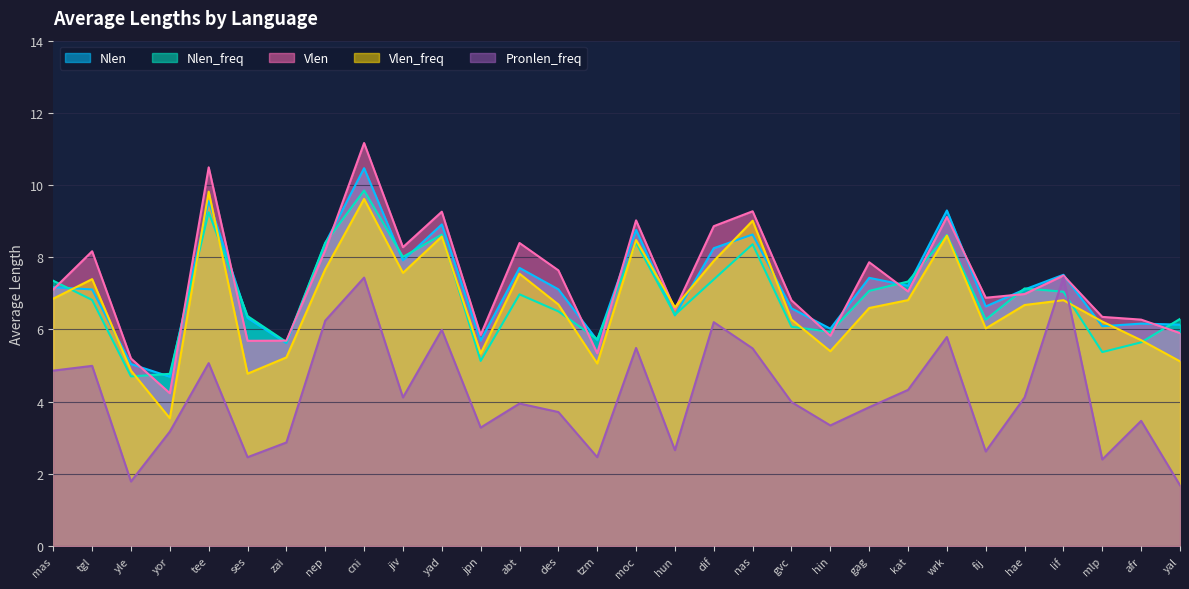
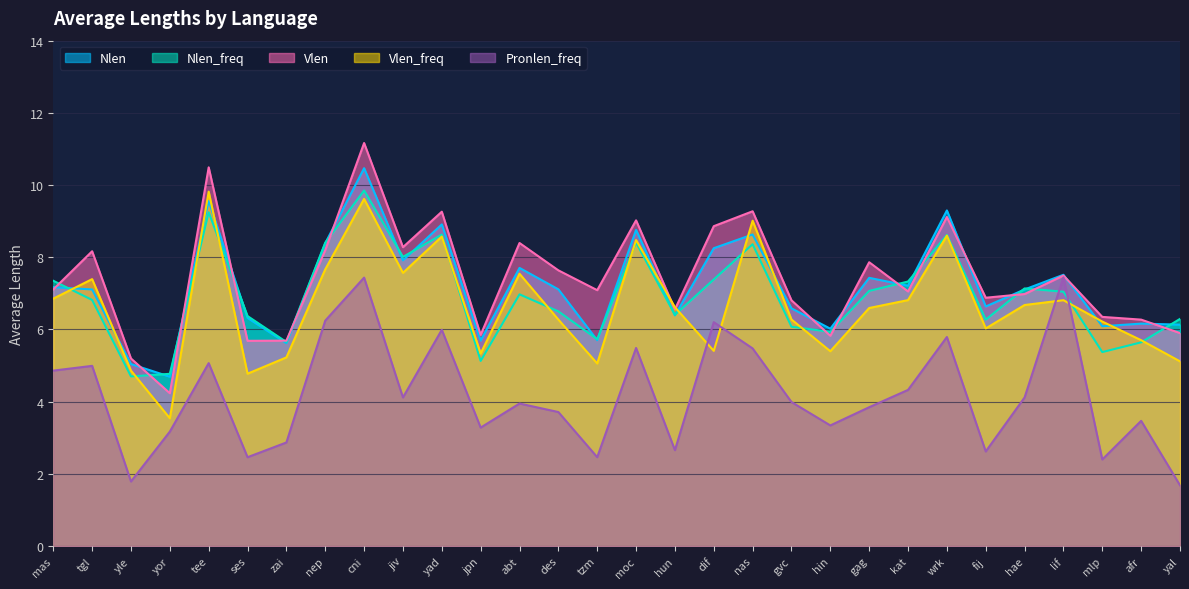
Vlen_freq, des: 6.7 -> 6.3
Vlen, tzm: 5.3 -> 7.1
Vlen_freq, dif: 7.9 -> 5.4
